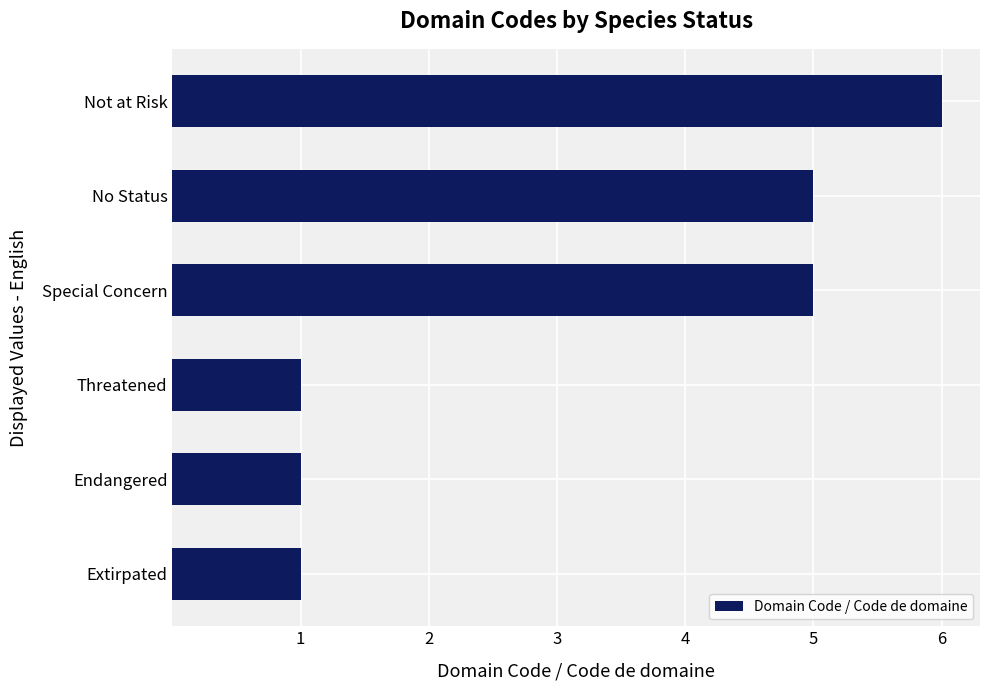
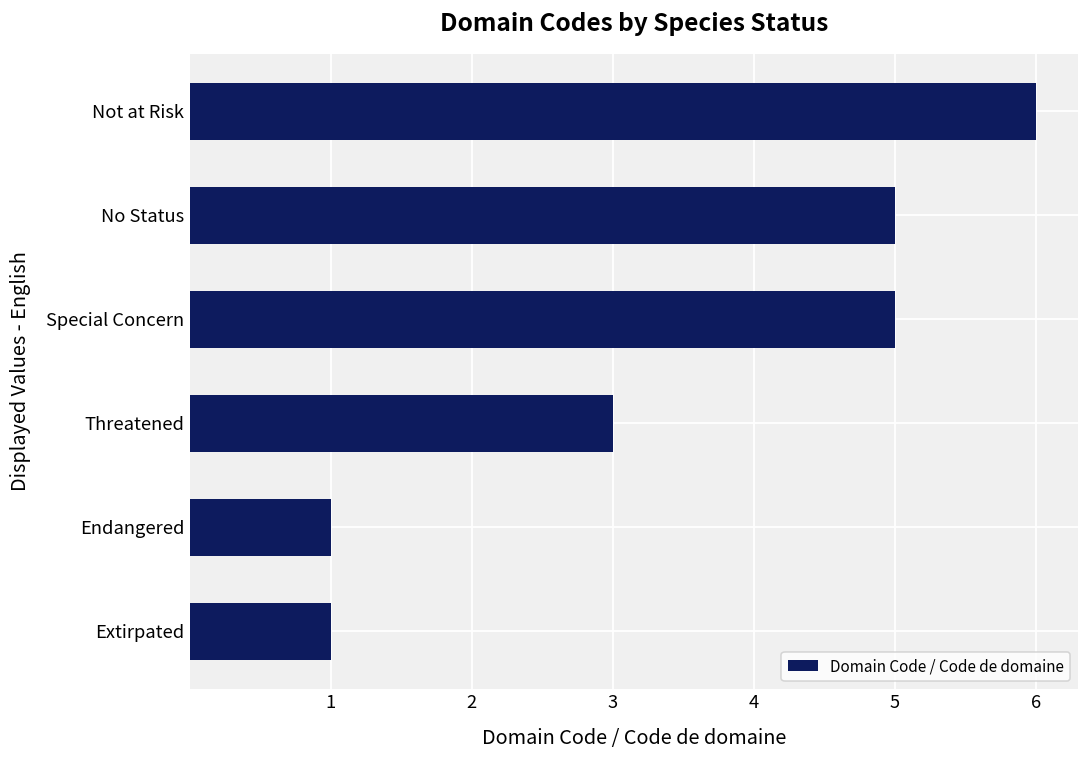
Threatened: 1 -> 3
